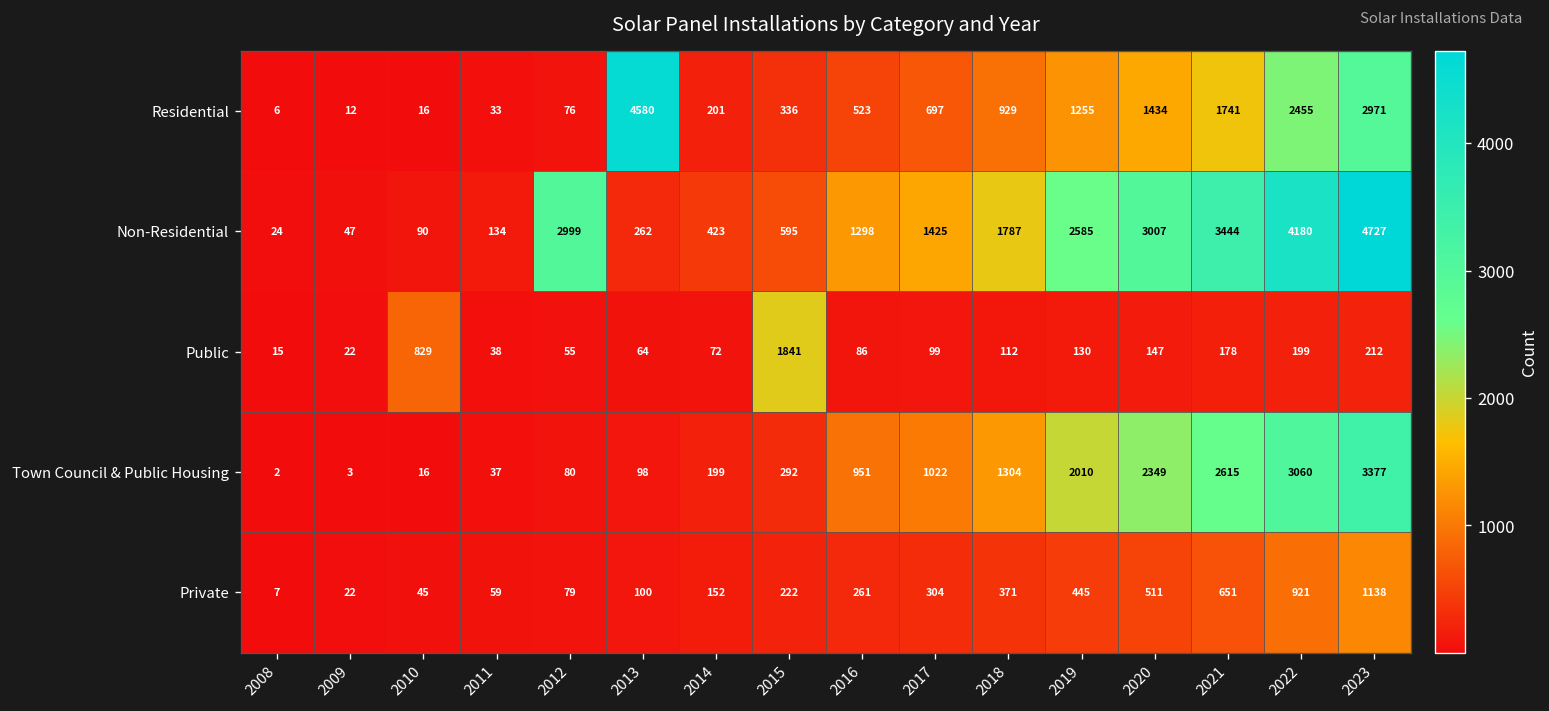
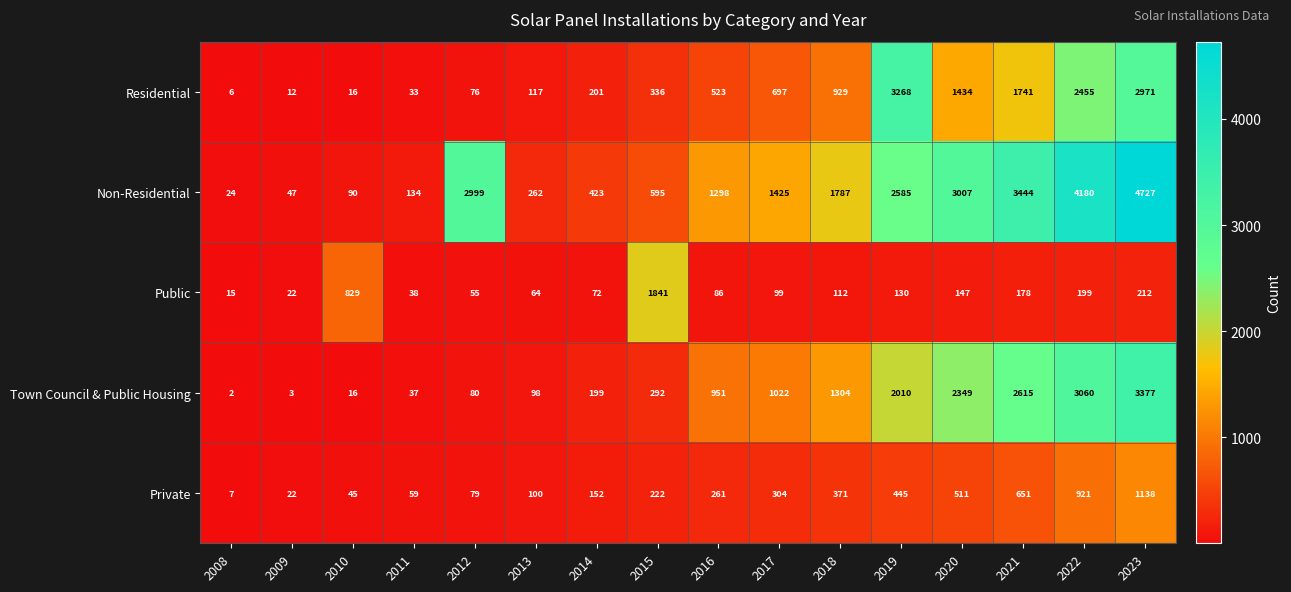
Residential, 2013: 4580 -> 117
Residential, 2019: 1255 -> 3268
